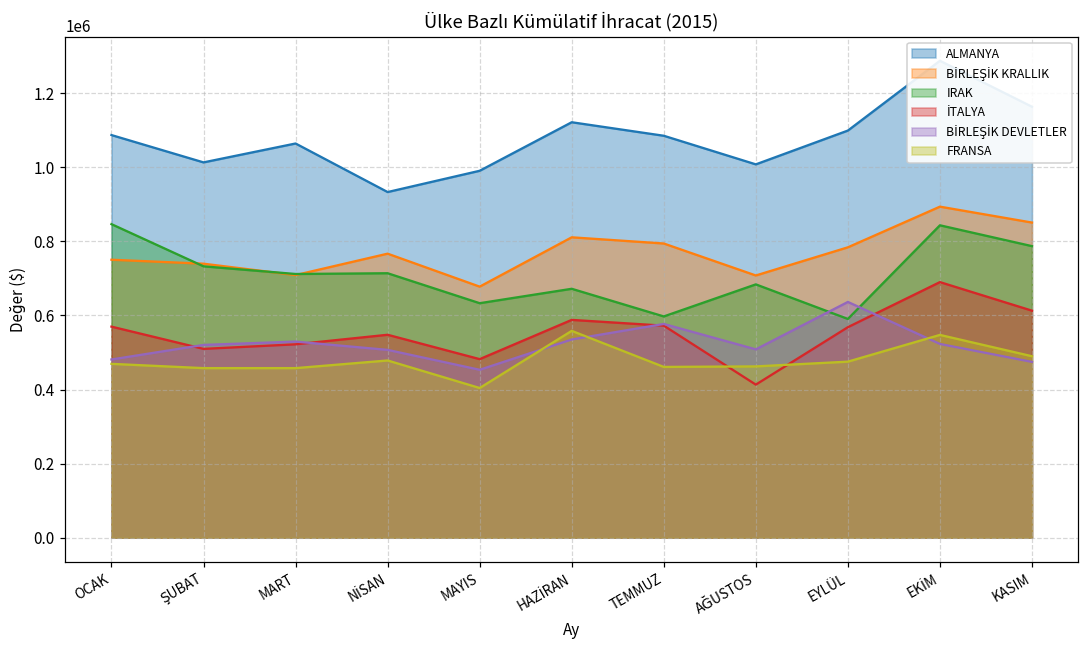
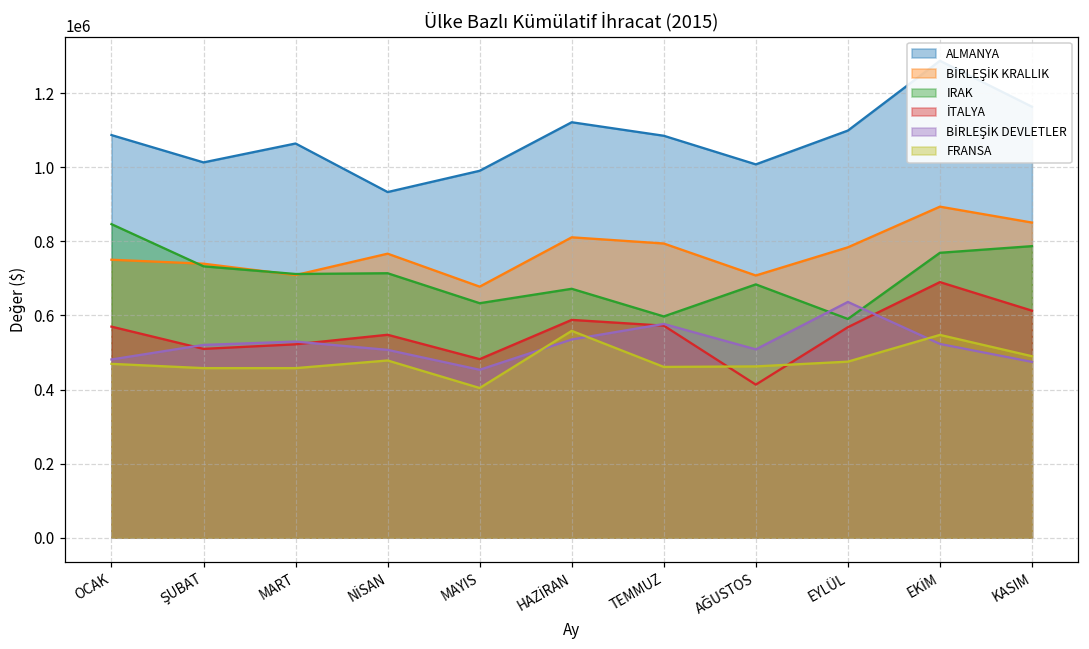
IRAK, EKİM: 840000 -> 770000
